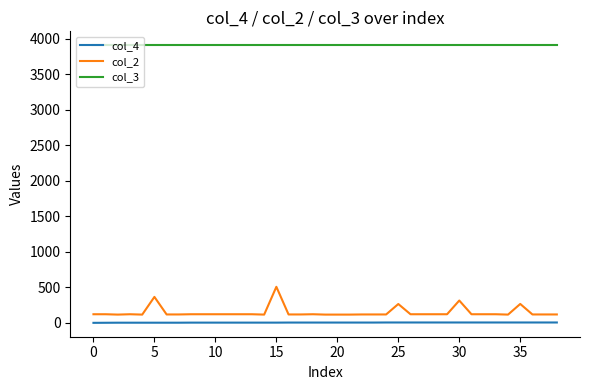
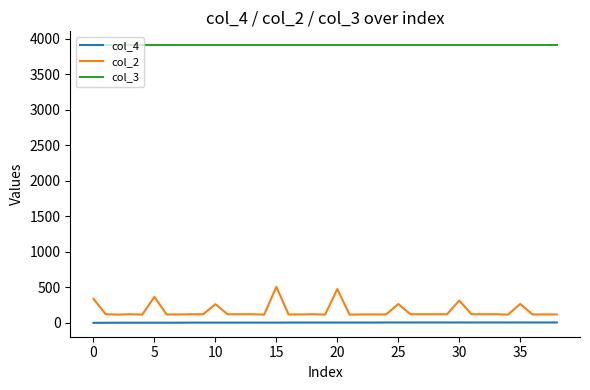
col_2, 0: 100 -> 300
col_2, 10: 100 -> 300
col_2, 20: 100 -> 500
